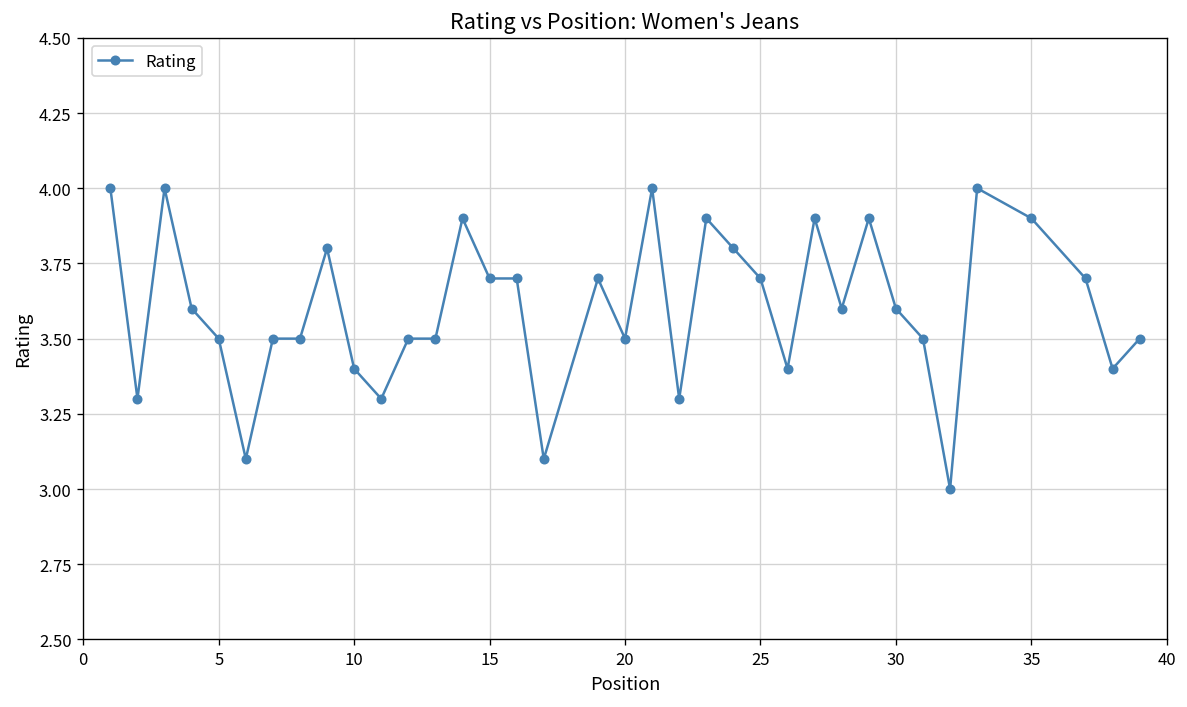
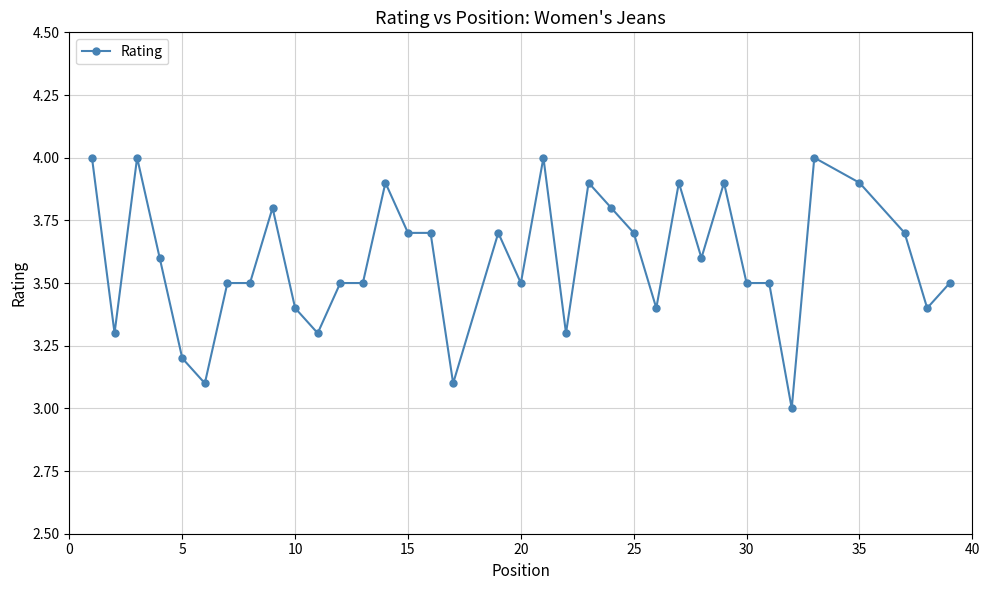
5: 3.5 -> 3.2
30: 3.6 -> 3.5
